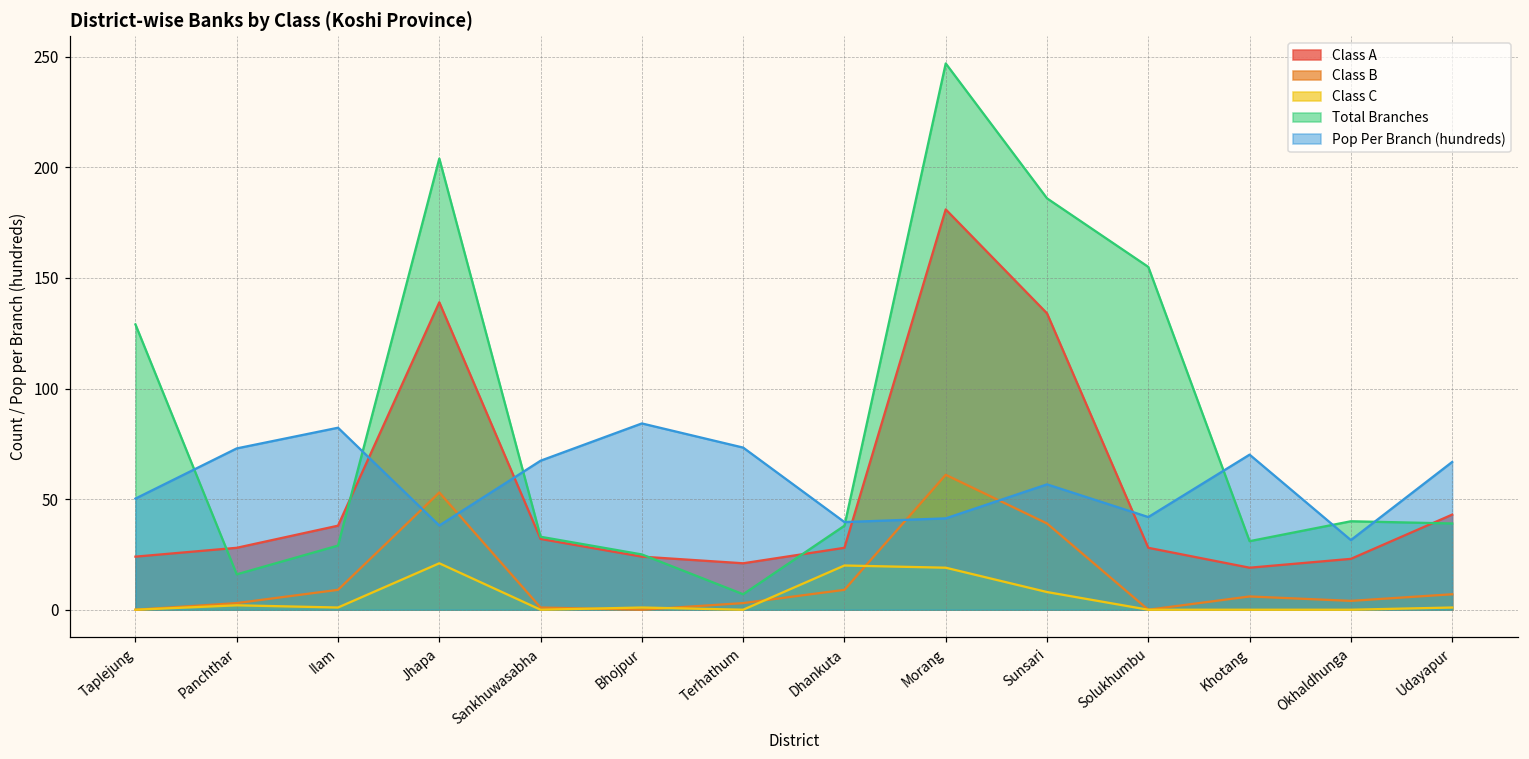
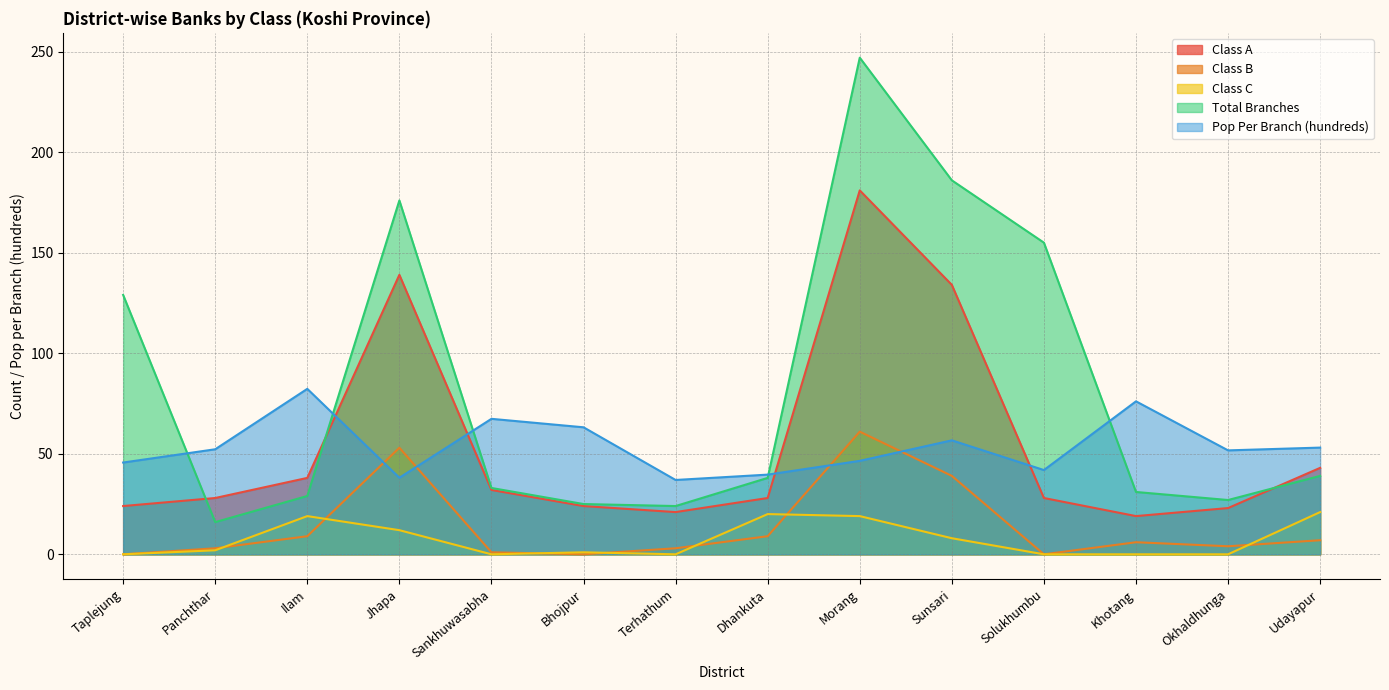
Pop Per Branch (hundreds), Taplejung: 50 -> 46
Pop Per Branch (hundreds), Panchthar: 73 -> 52
Class C, Ilam: 1 -> 19
Class C, Jhapa: 21 -> 12
Total Branches, Jhapa: 204 -> 176
Pop Per Branch (hundreds), Bhojpur: 84 -> 63
Total Branches, Terhathum: 7 -> 24
Pop Per Branch (hundreds), Terhathum: 73 -> 37
Pop Per Branch (hundreds), Morang: 41 -> 46
Pop Per Branch (hundreds), Khotang: 70 -> 76
Total Branches, Okhaldhunga: 40 -> 27
Pop Per Branch (hundreds), Okhaldhunga: 31 -> 52
Class C, Udayapur: 1 -> 21
Pop Per Branch (hundreds), Udayapur: 67 -> 53
